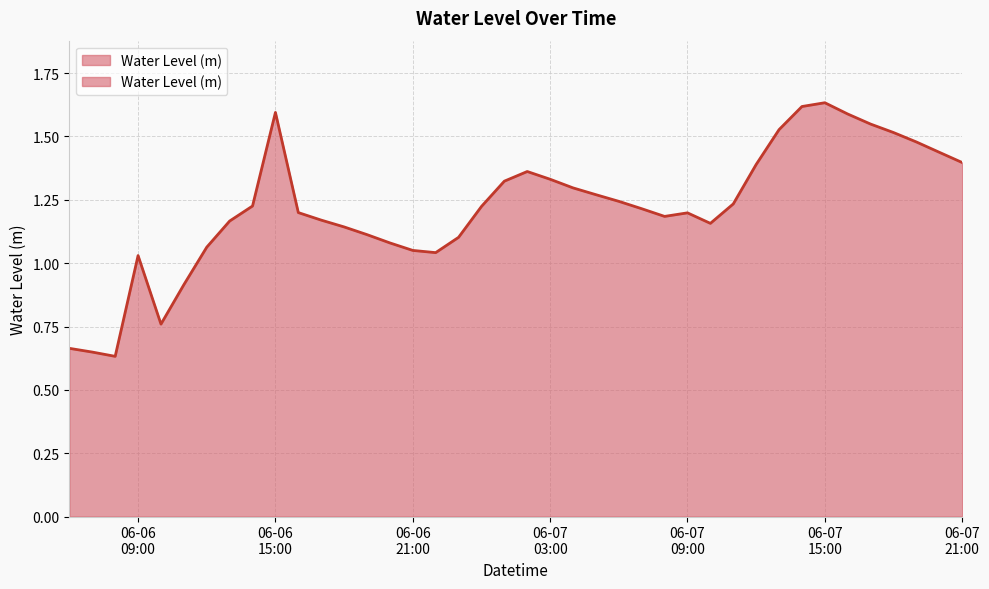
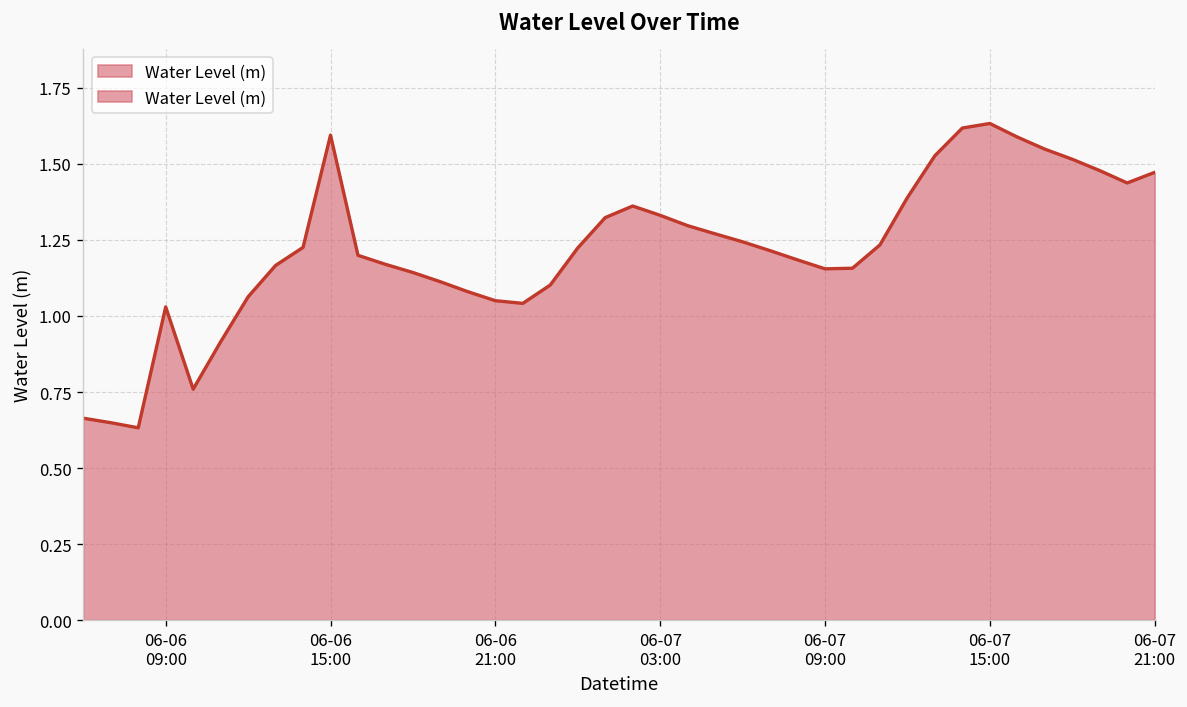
06-07 09:00: 1.20 -> 1.16
06-07 21:00: 1.40 -> 1.47
